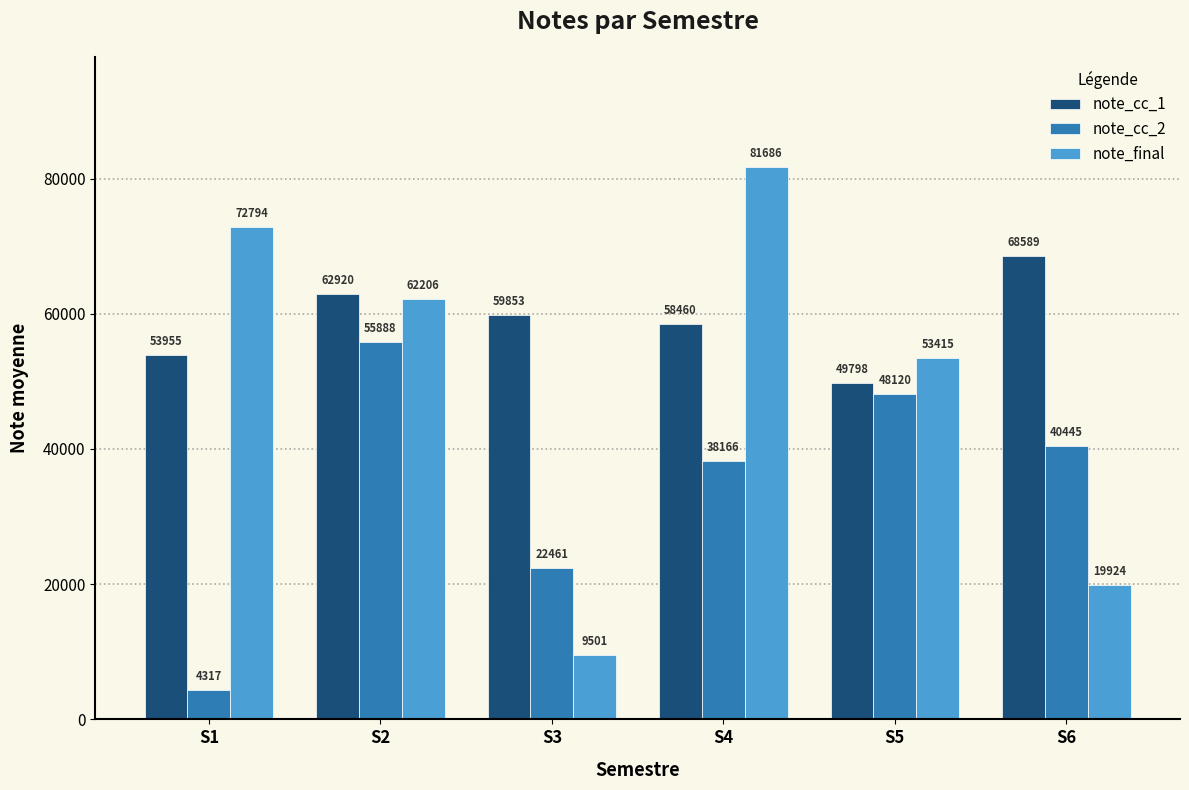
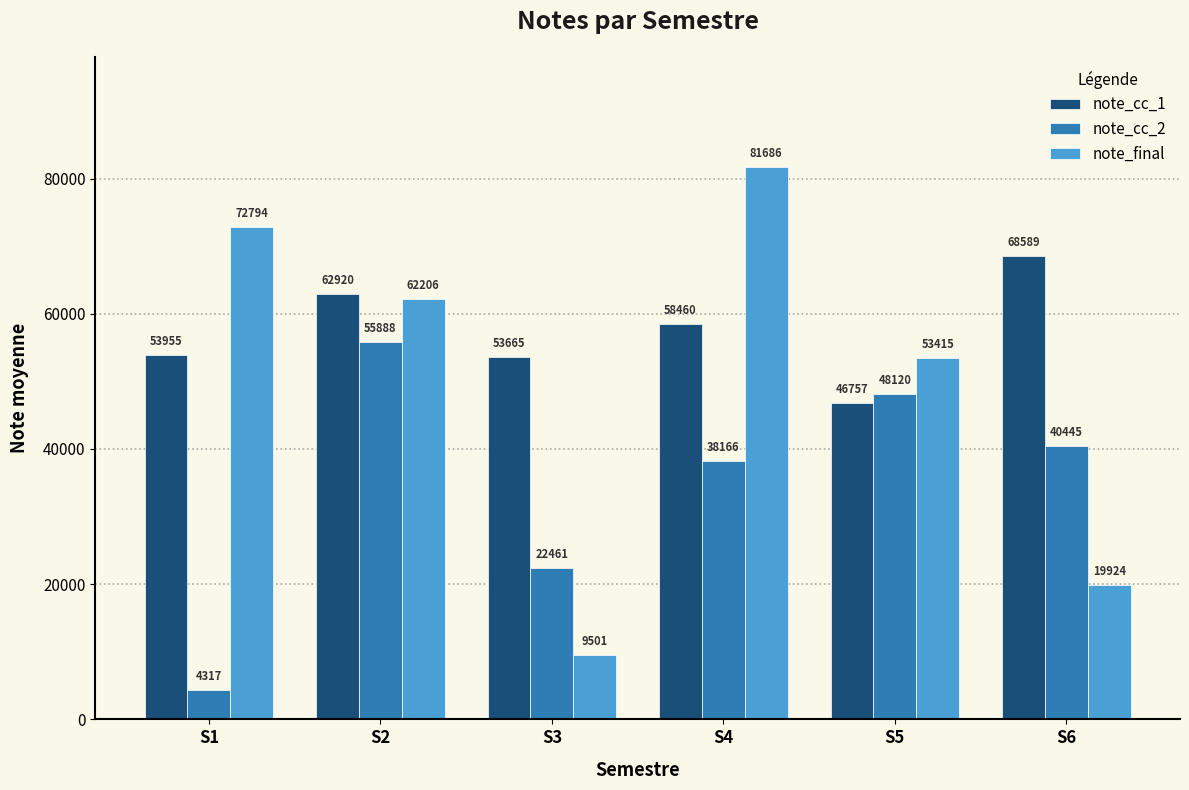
note_cc_1, S3: 59853 -> 53665
note_cc_1, S5: 49798 -> 46757
